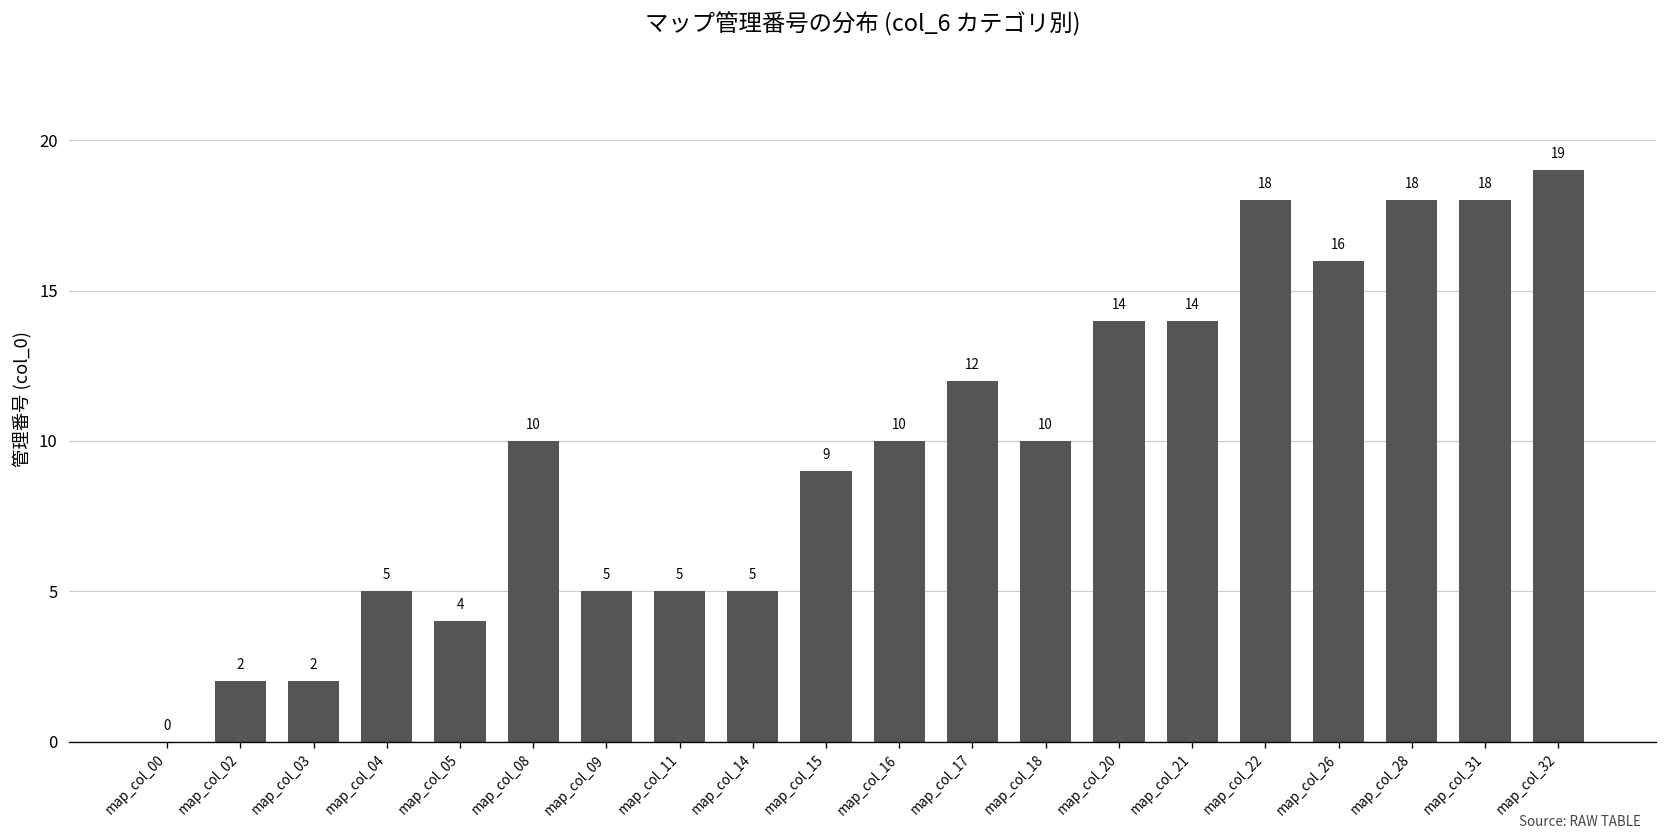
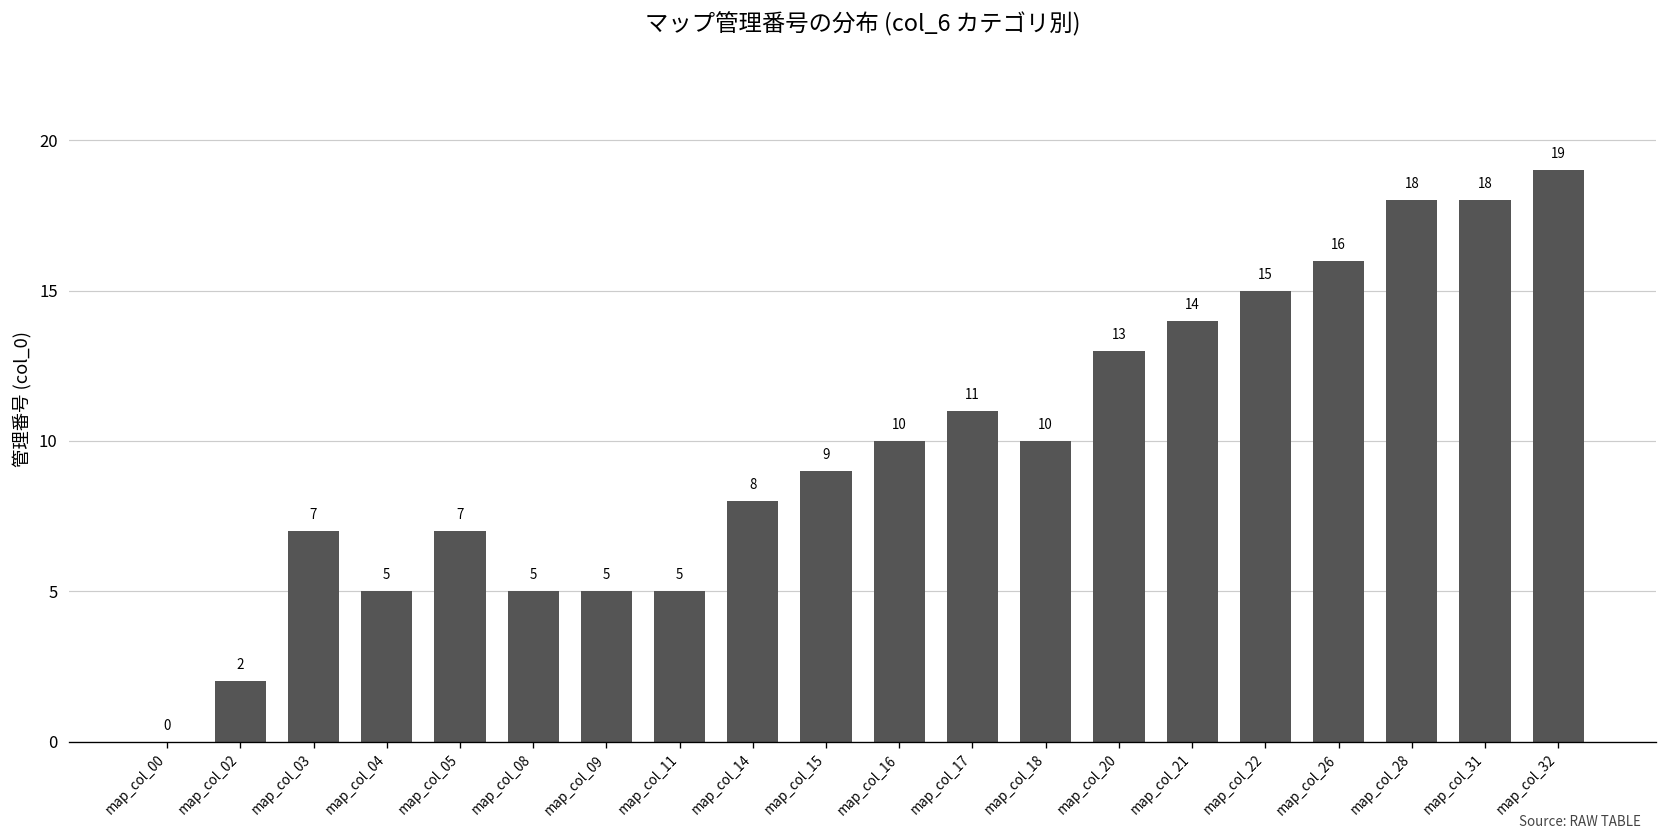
map_col_03: 2 -> 7
map_col_05: 4 -> 7
map_col_08: 10 -> 5
map_col_14: 5 -> 8
map_col_17: 12 -> 11
map_col_20: 14 -> 13
map_col_22: 18 -> 15
